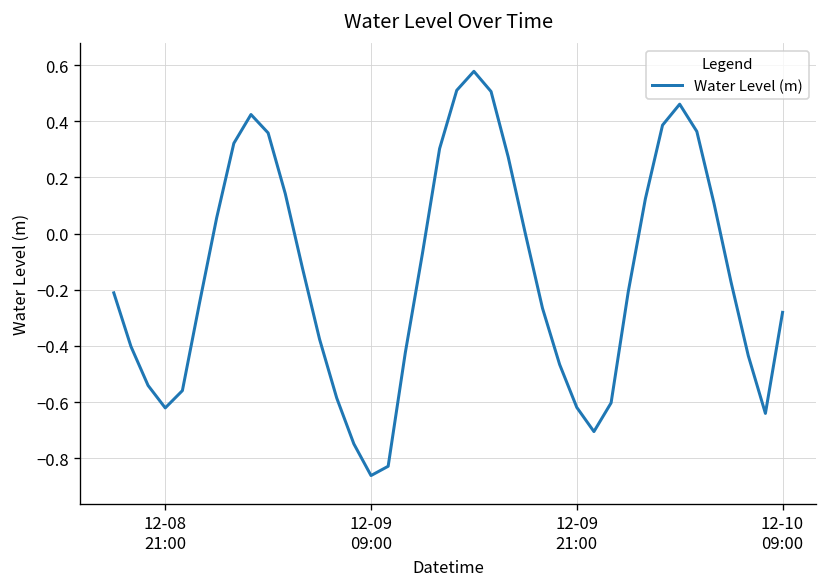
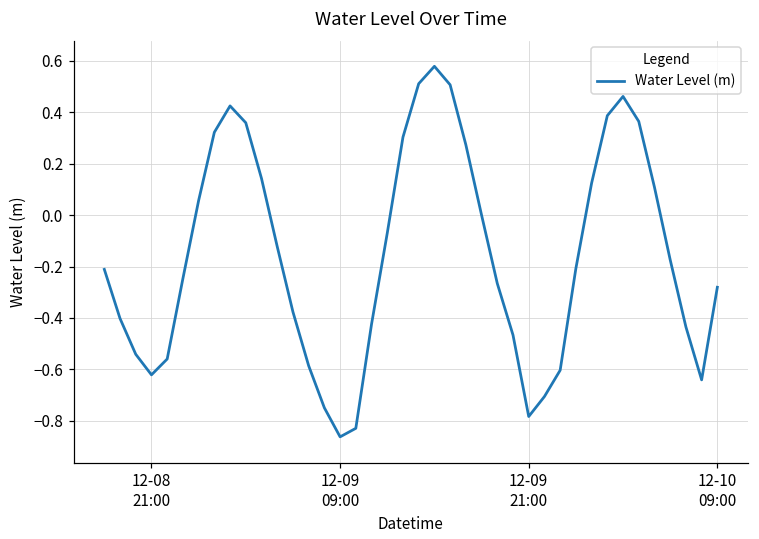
12-09 21:00: -0.62 -> -0.78
